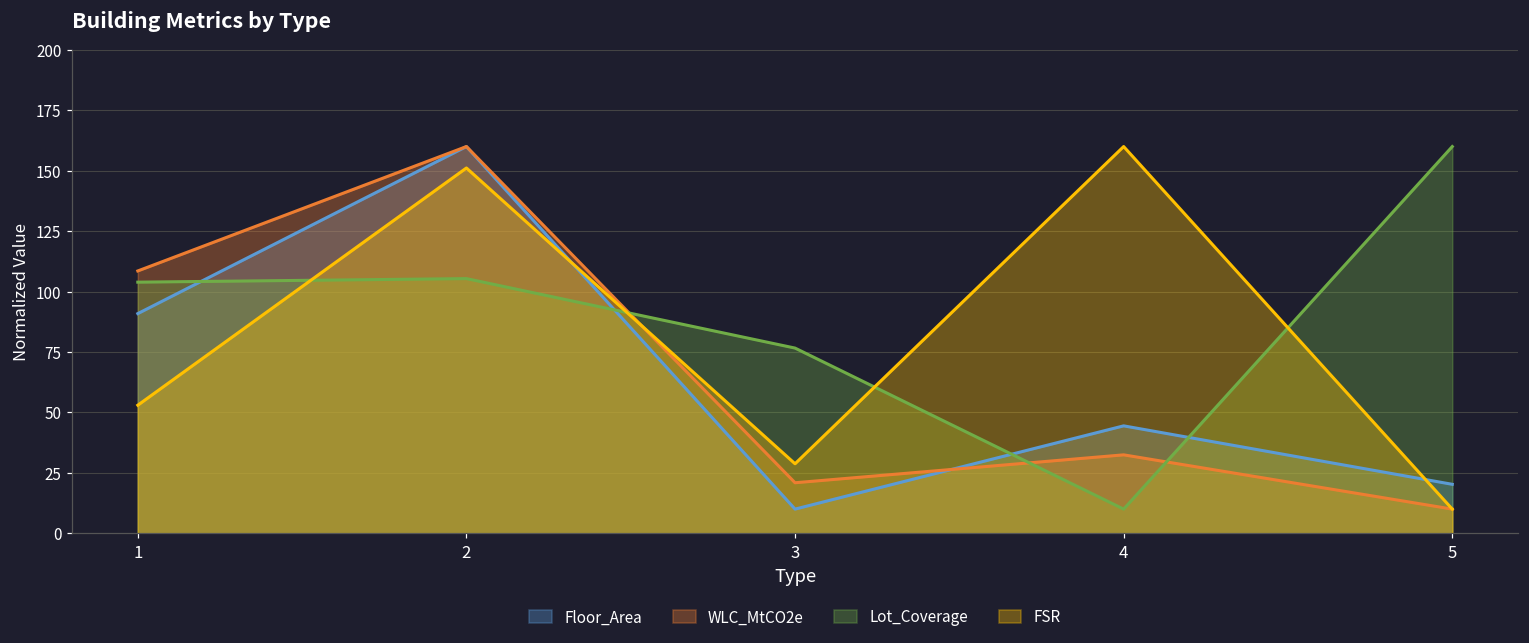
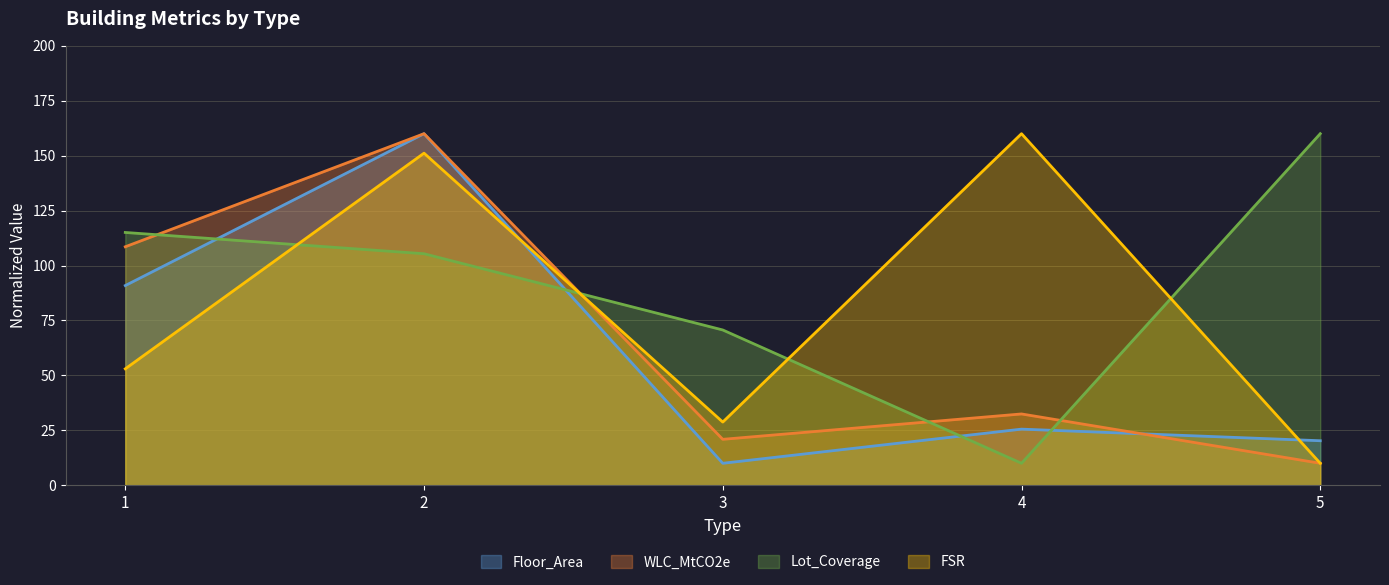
Lot_Coverage, 1: 104 -> 115
Lot_Coverage, 3: 77 -> 71
Floor_Area, 4: 44 -> 26
